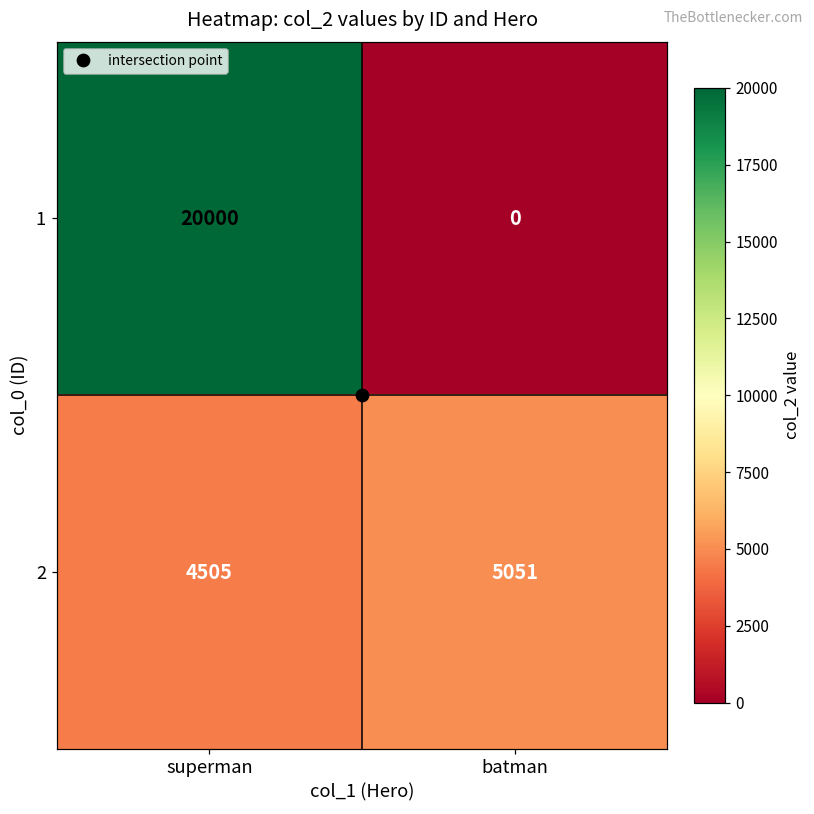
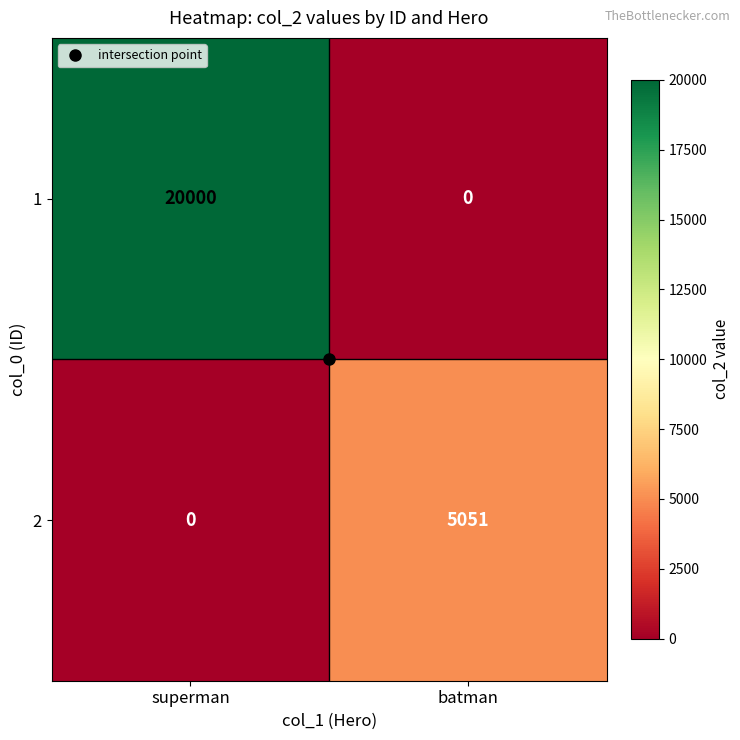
2, superman: 4505 -> 0
